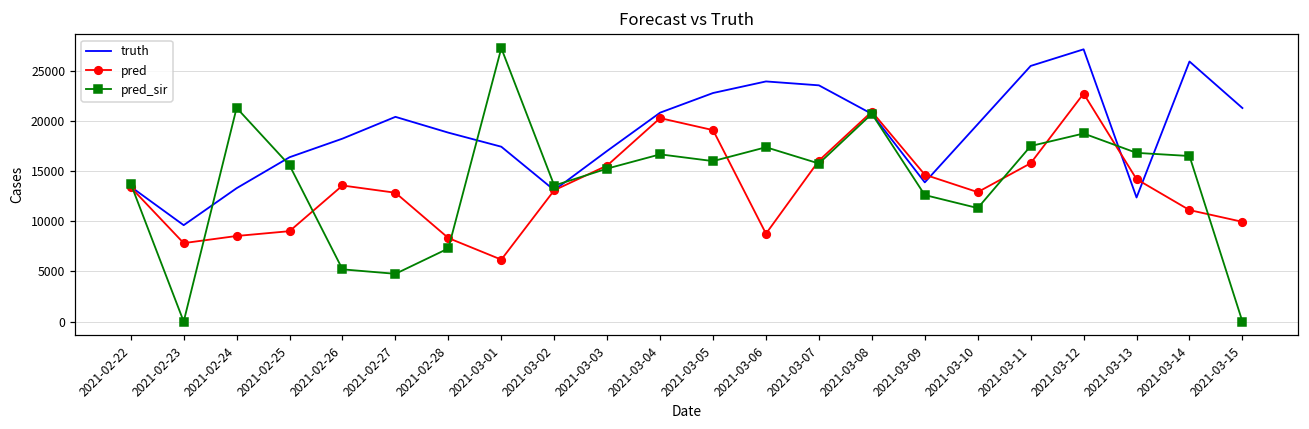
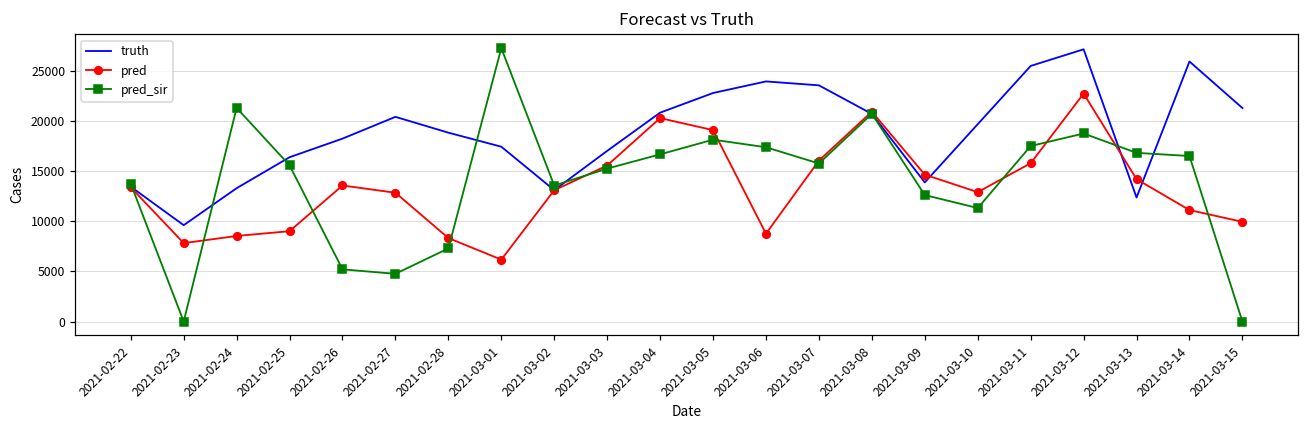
pred_sir, 2021-03-05: 16000 -> 18000
